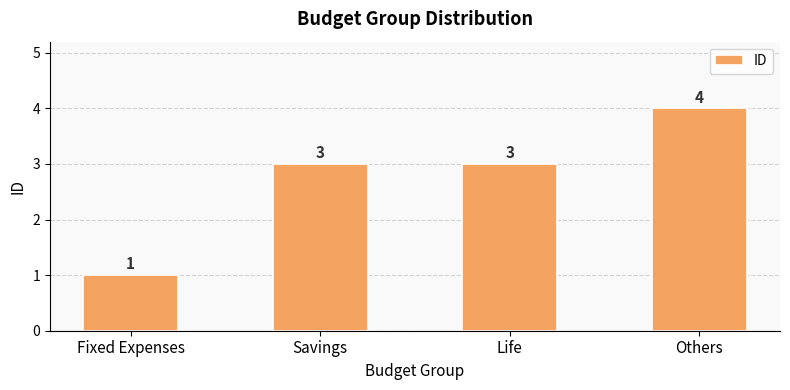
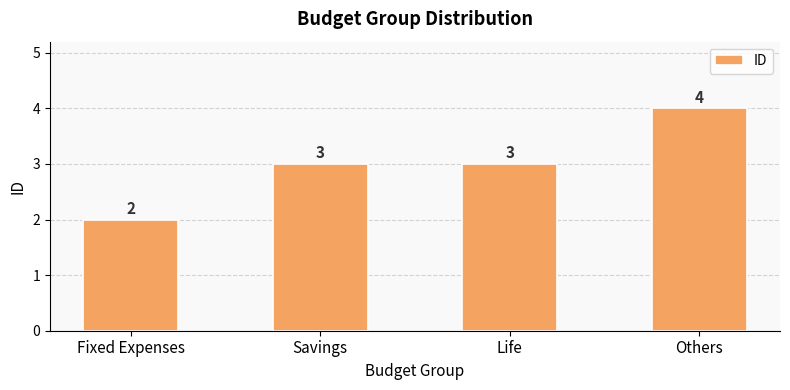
Fixed Expenses: 1 -> 2
